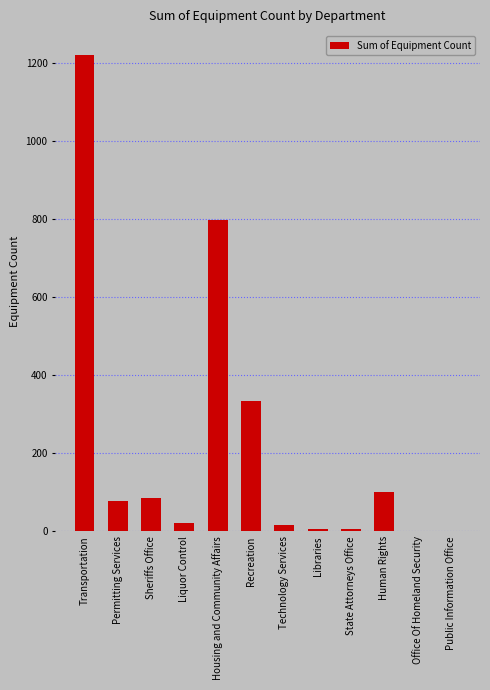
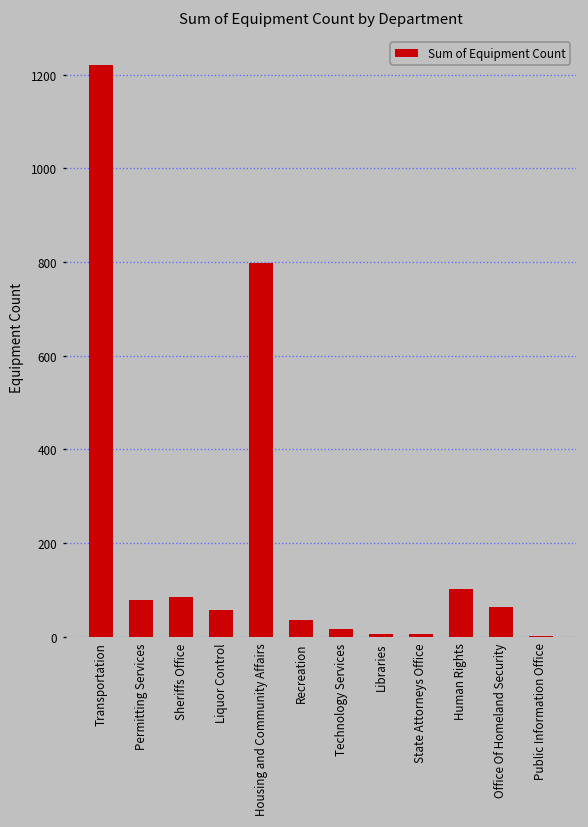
Liquor Control: 20 -> 60
Recreation: 330 -> 40
Office Of Homeland Security: 0 -> 60
